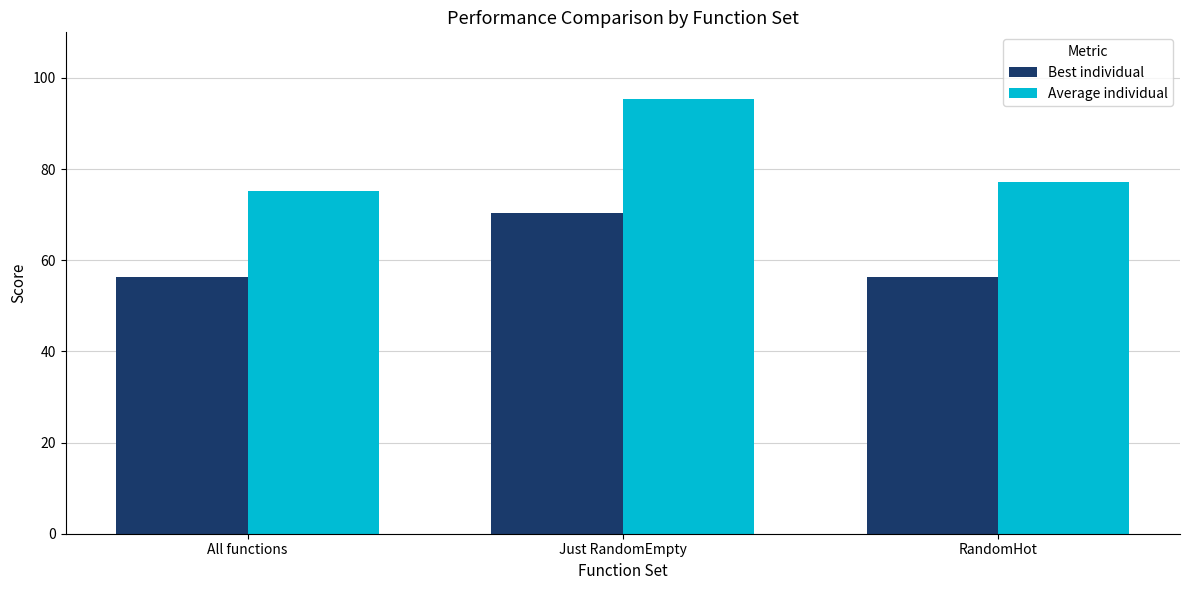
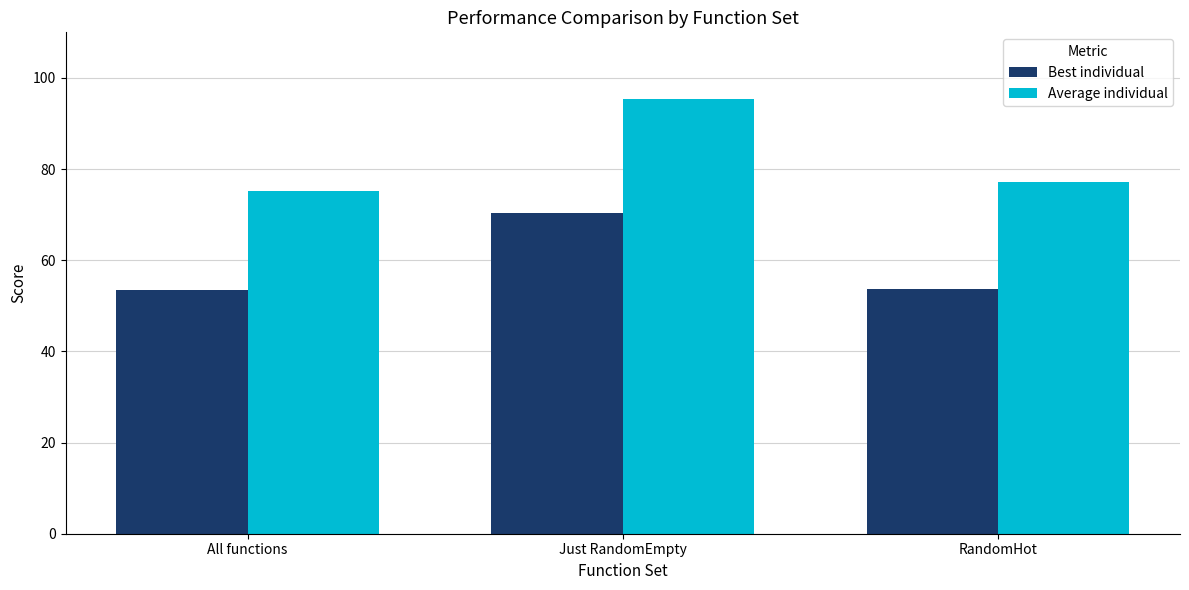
Best individual, All functions: 56 -> 53
Best individual, RandomHot: 56 -> 54
